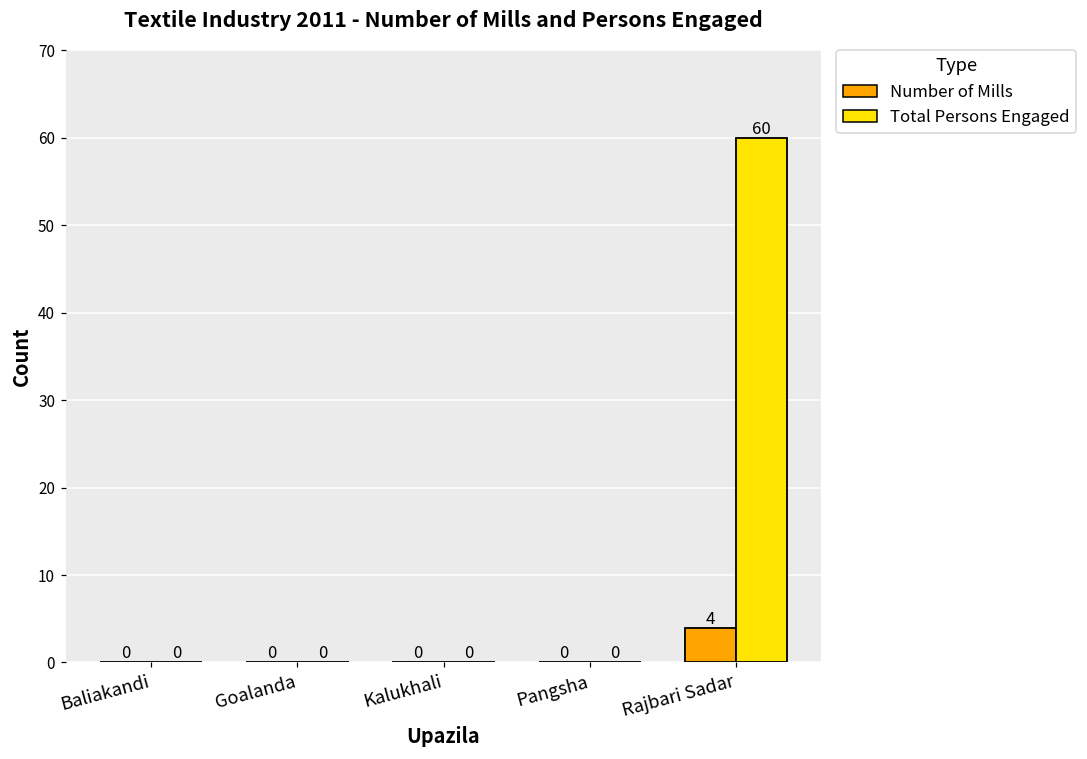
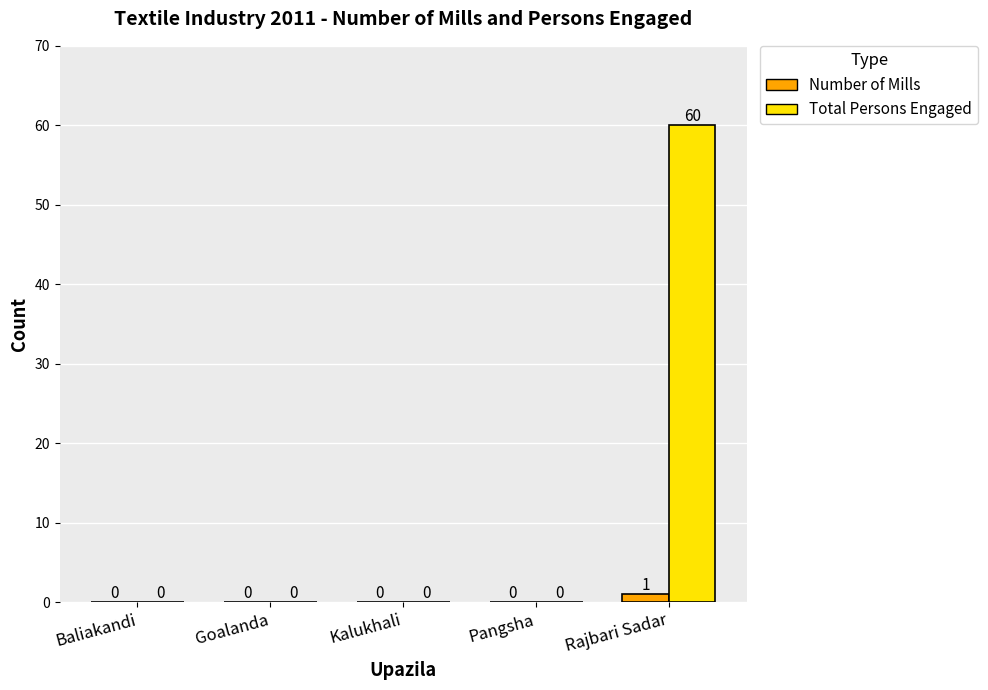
Number of Mills, Rajbari Sadar: 4 -> 1
